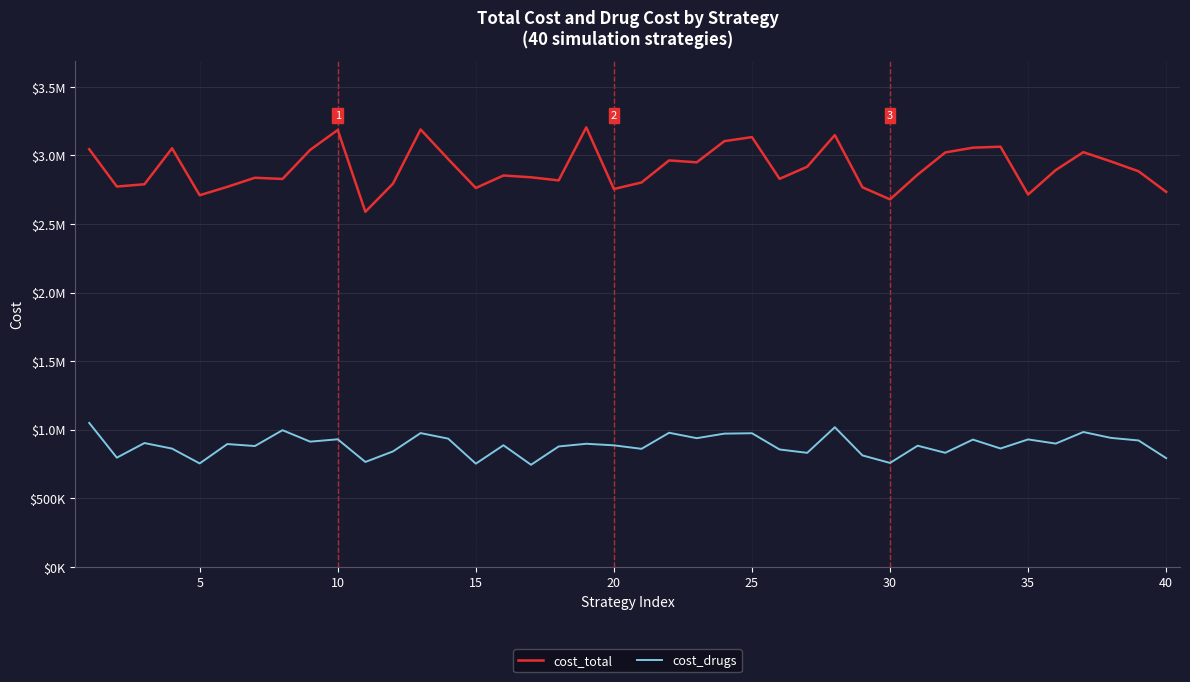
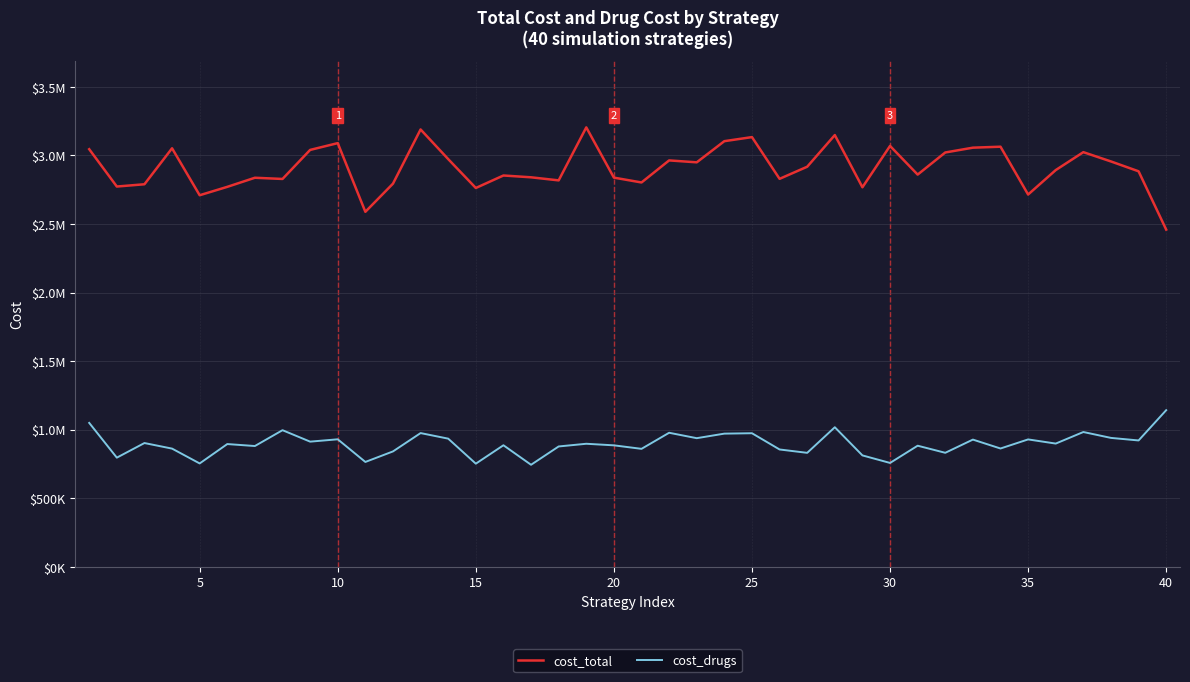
cost_total, 10: $3190000 -> $3090000
cost_total, 20: $2760000 -> $2840000
cost_total, 30: $2680000 -> $3070000
cost_total, 40: $2730000 -> $2460000
cost_drugs, 40: $790000 -> $1140000
